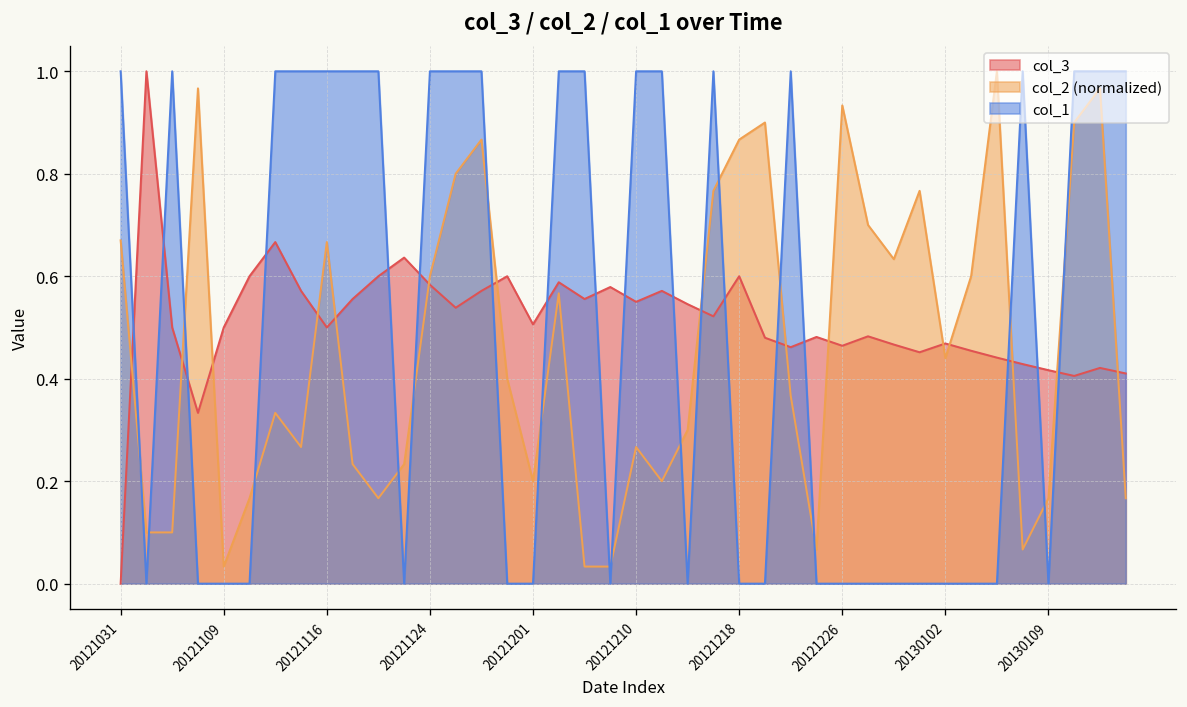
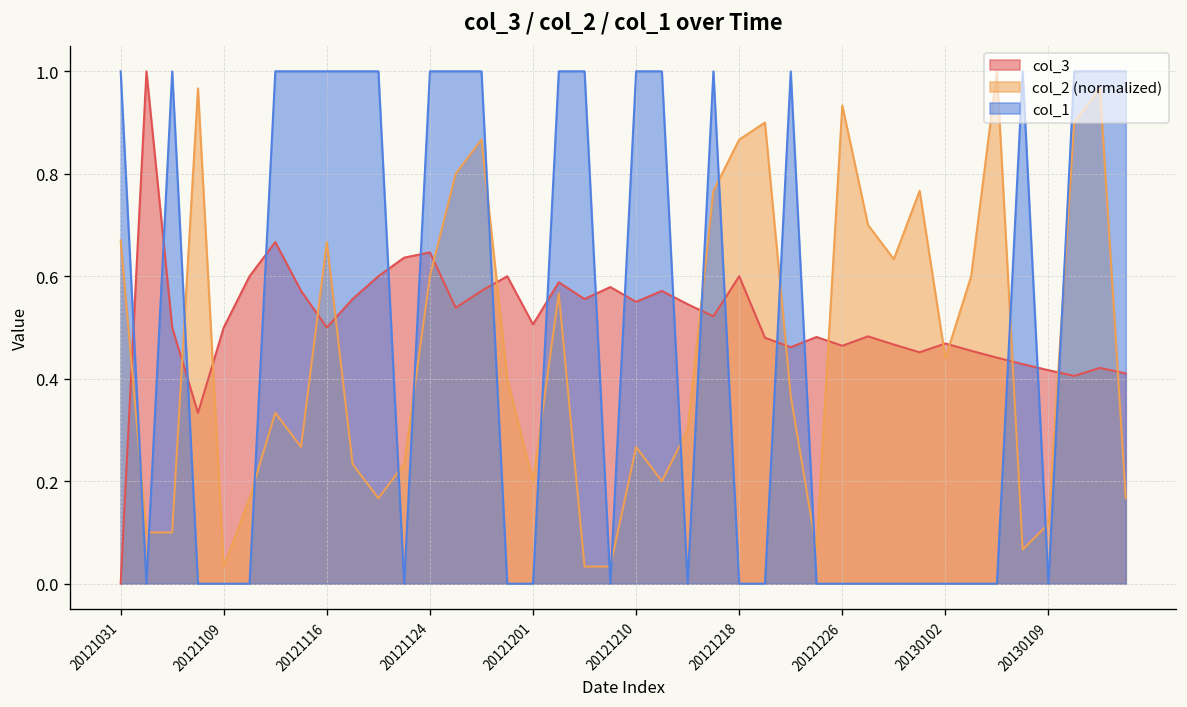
col_3, 20121124: 0.58 -> 0.65
col_2 (normalized), 20130109: 0.17 -> 0.12
